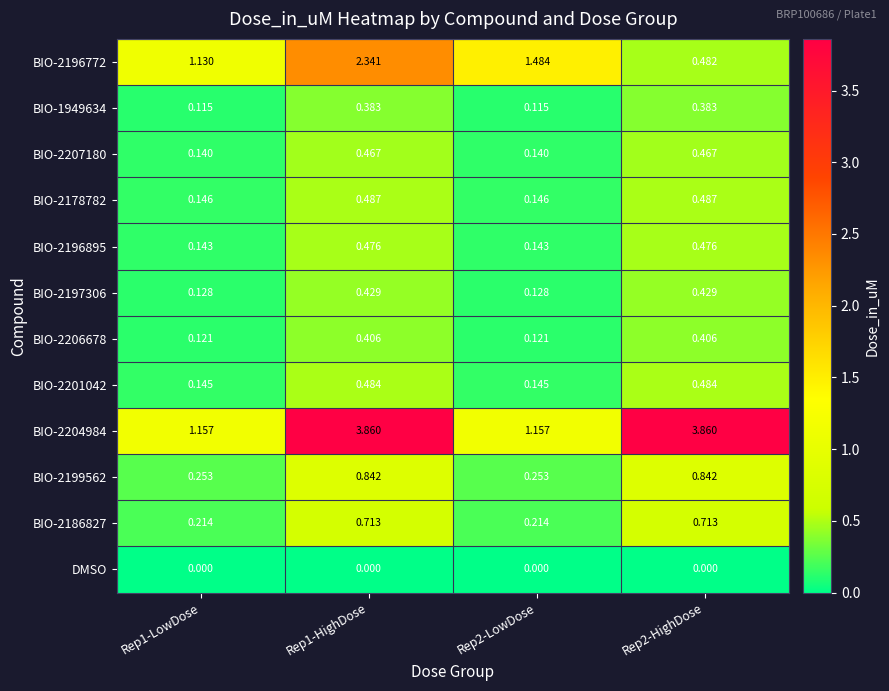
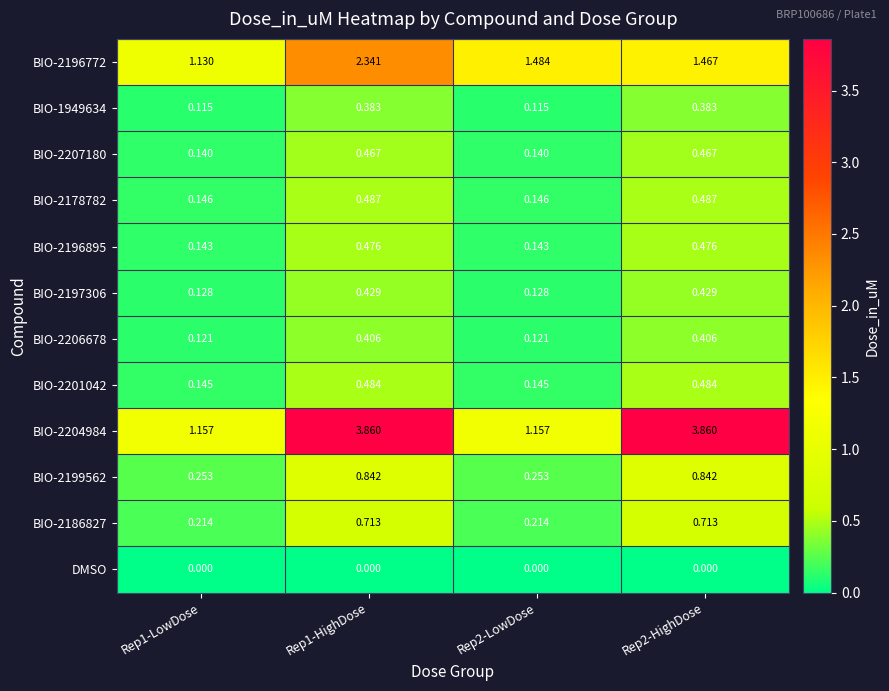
BIO-2196772, Rep2-HighDose: 0.482 -> 1.467
